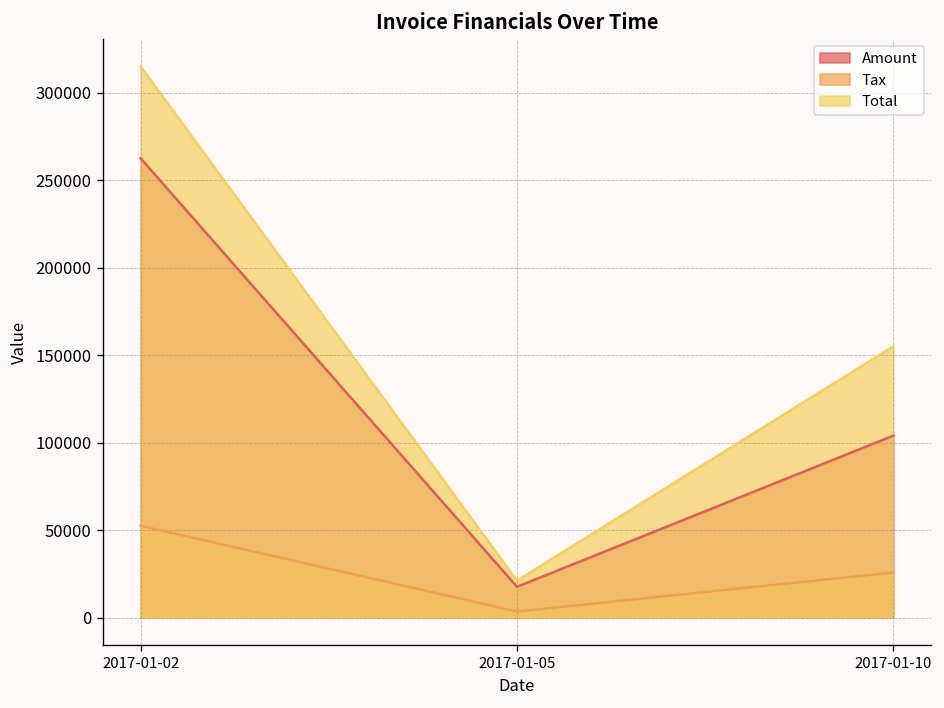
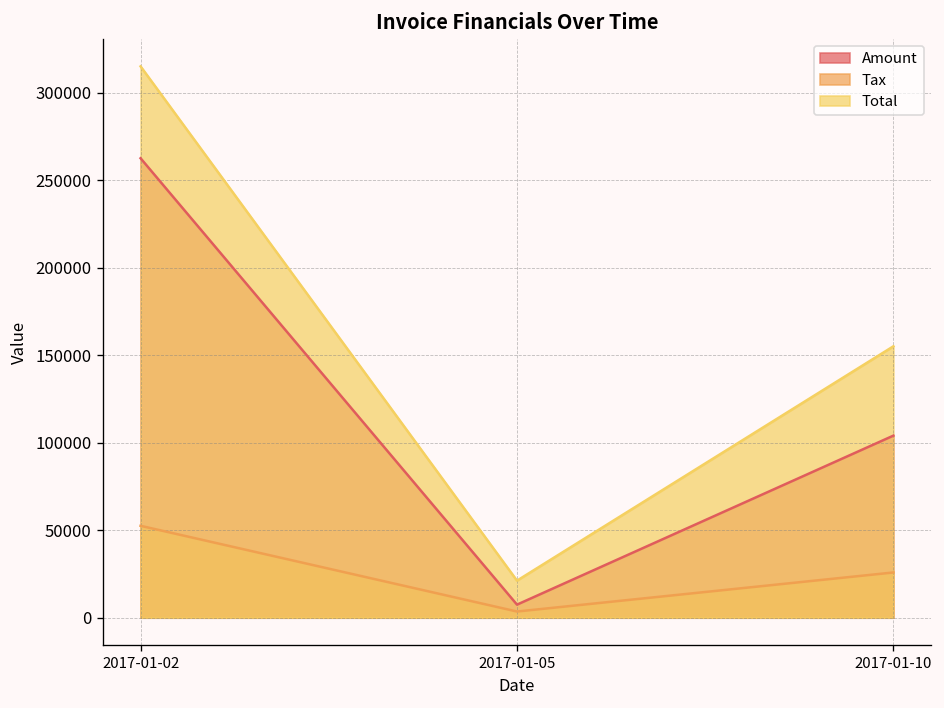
Amount, 2017-01-05: 18000 -> 7000
